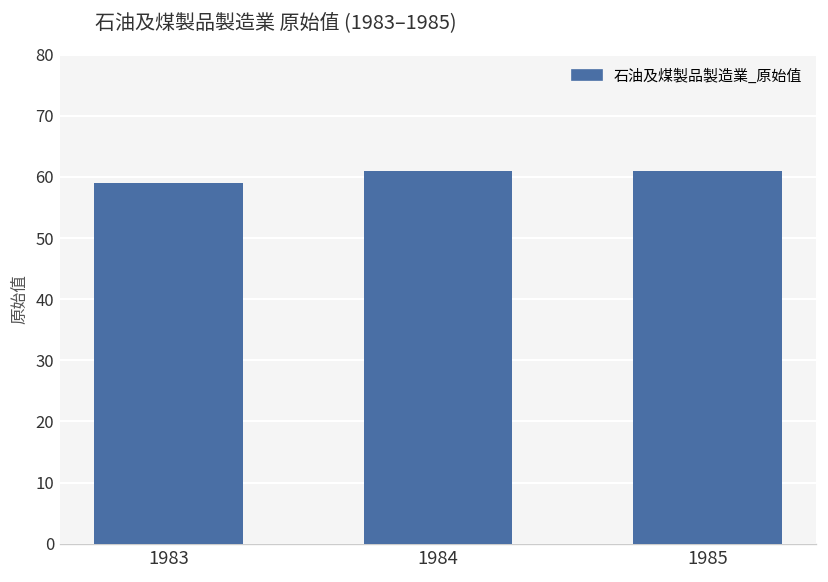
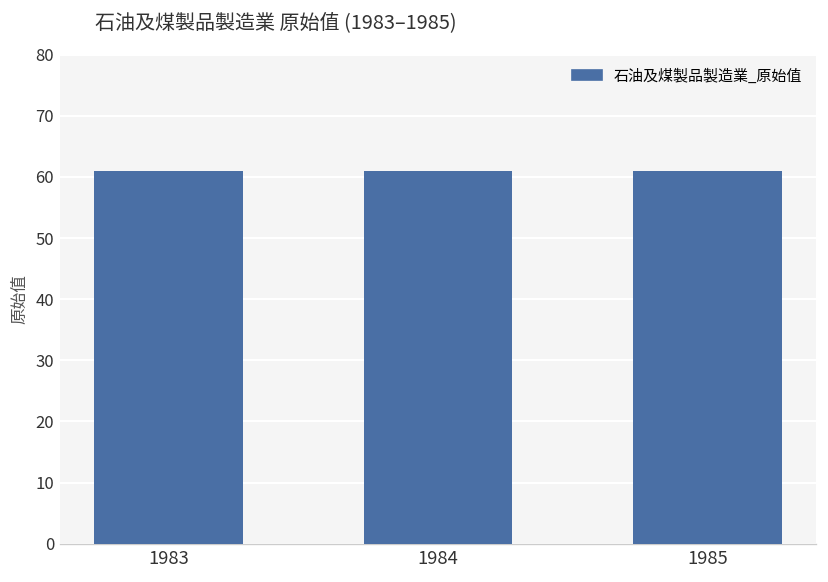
1983: 59 -> 61
